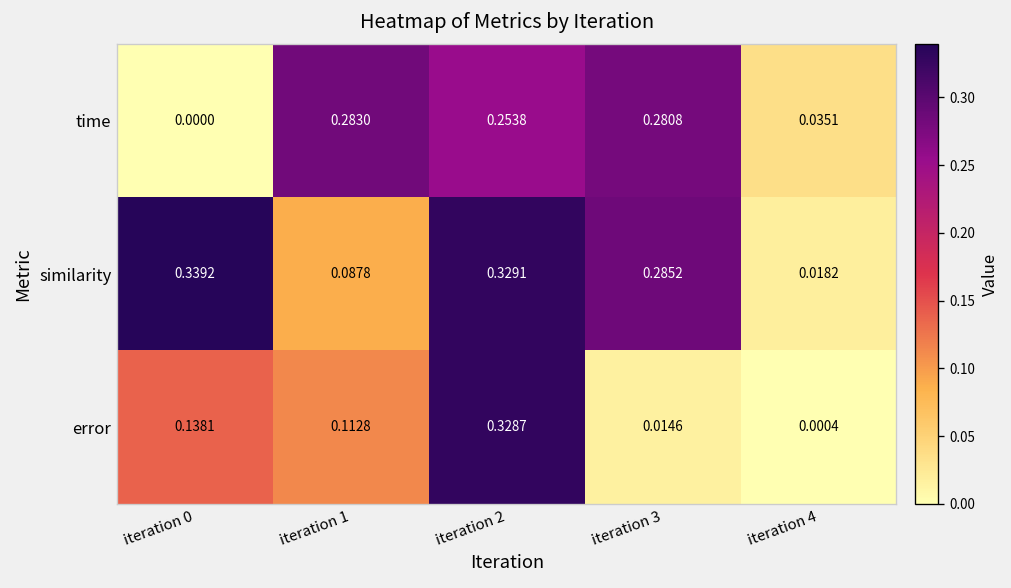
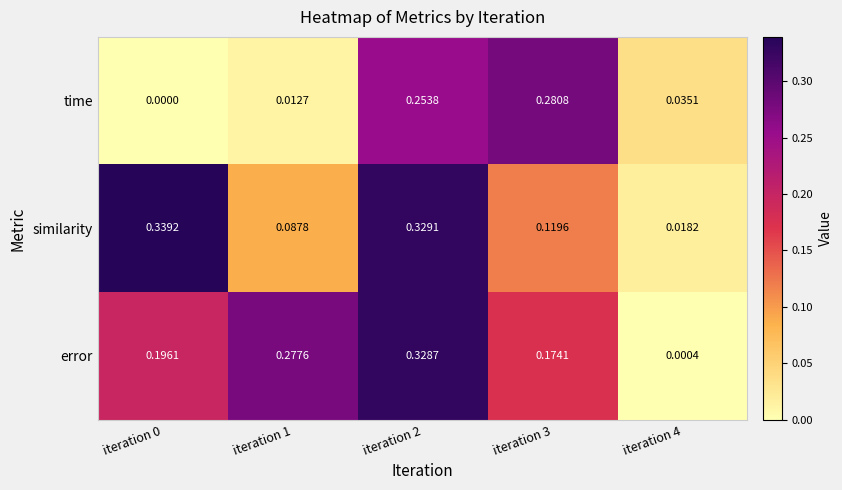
time, iteration 1: 0.2830 -> 0.0127
similarity, iteration 3: 0.2852 -> 0.1196
error, iteration 0: 0.1381 -> 0.1961
error, iteration 1: 0.1128 -> 0.2776
error, iteration 3: 0.0146 -> 0.1741
